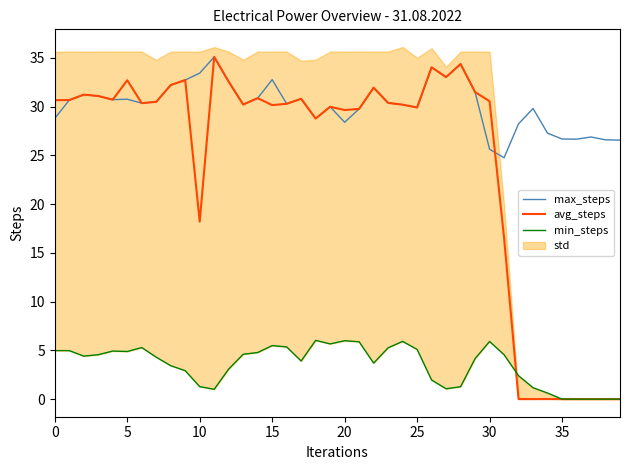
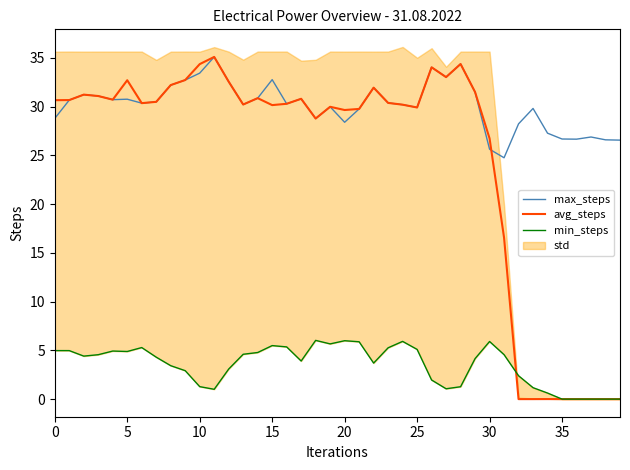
avg_steps, 10: 18 -> 34
avg_steps, 30: 31 -> 27
